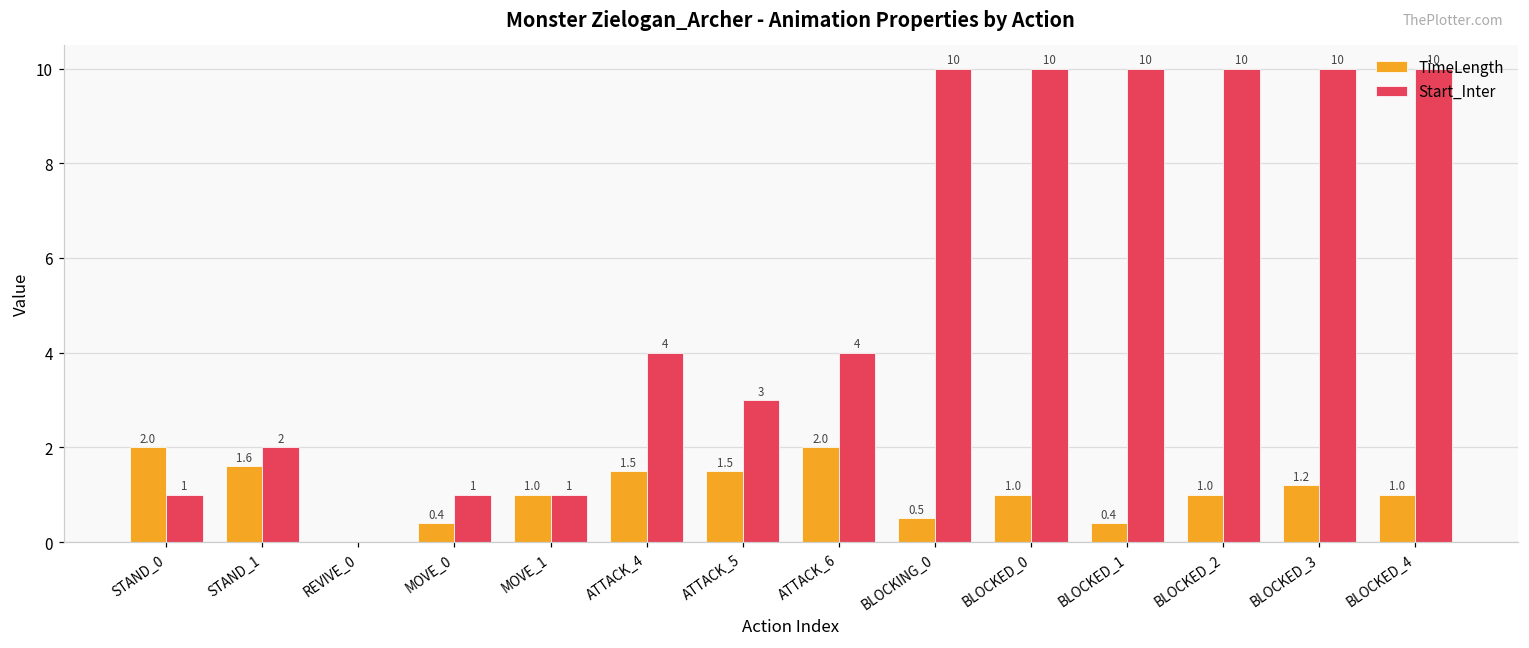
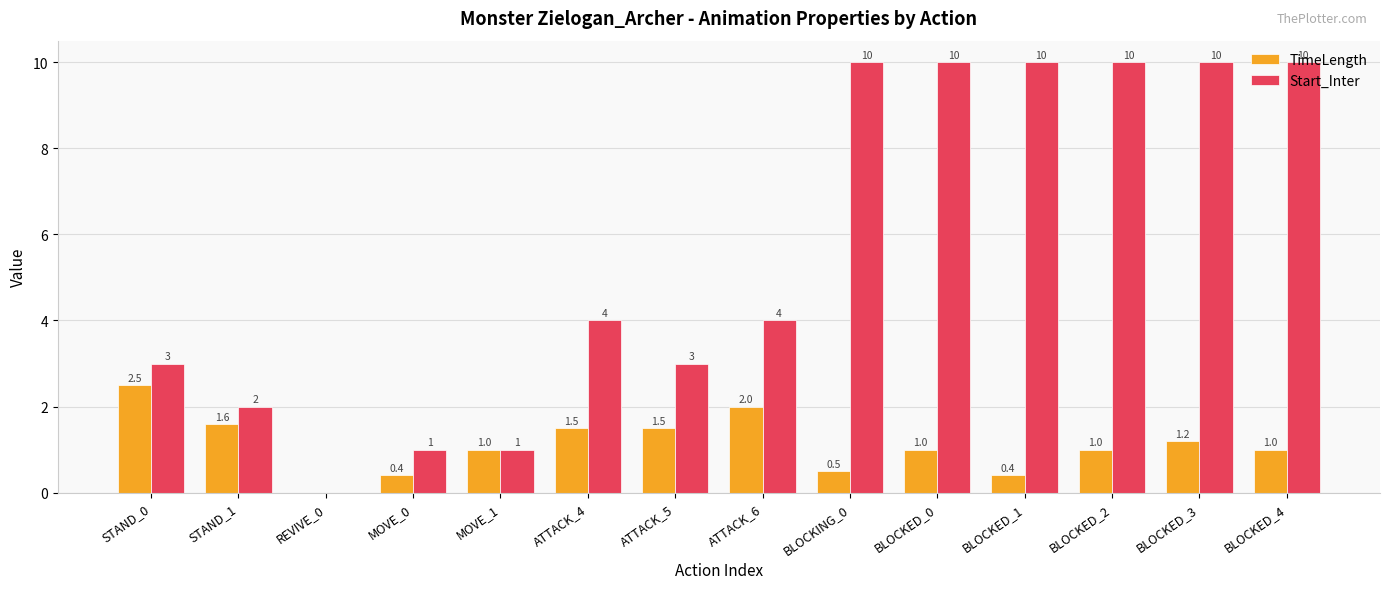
TimeLength, STAND_0: 2.0 -> 2.5
Start_Inter, STAND_0: 1 -> 3
